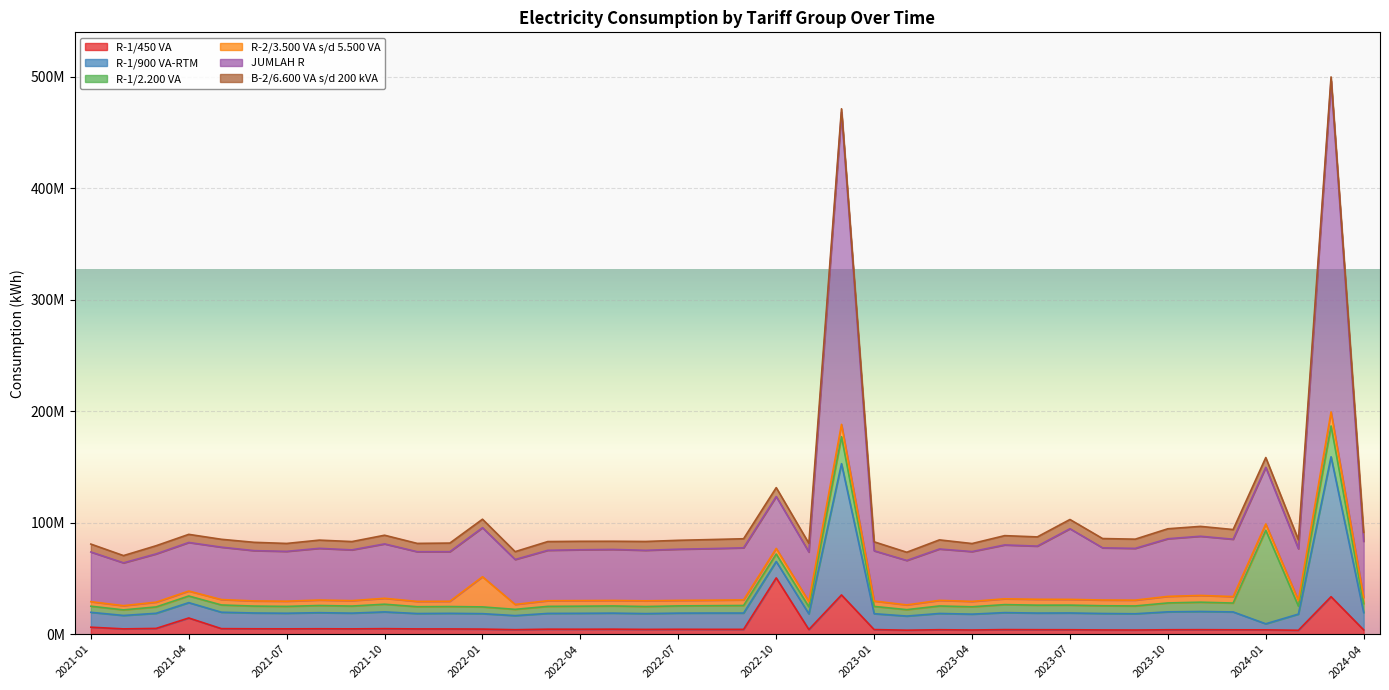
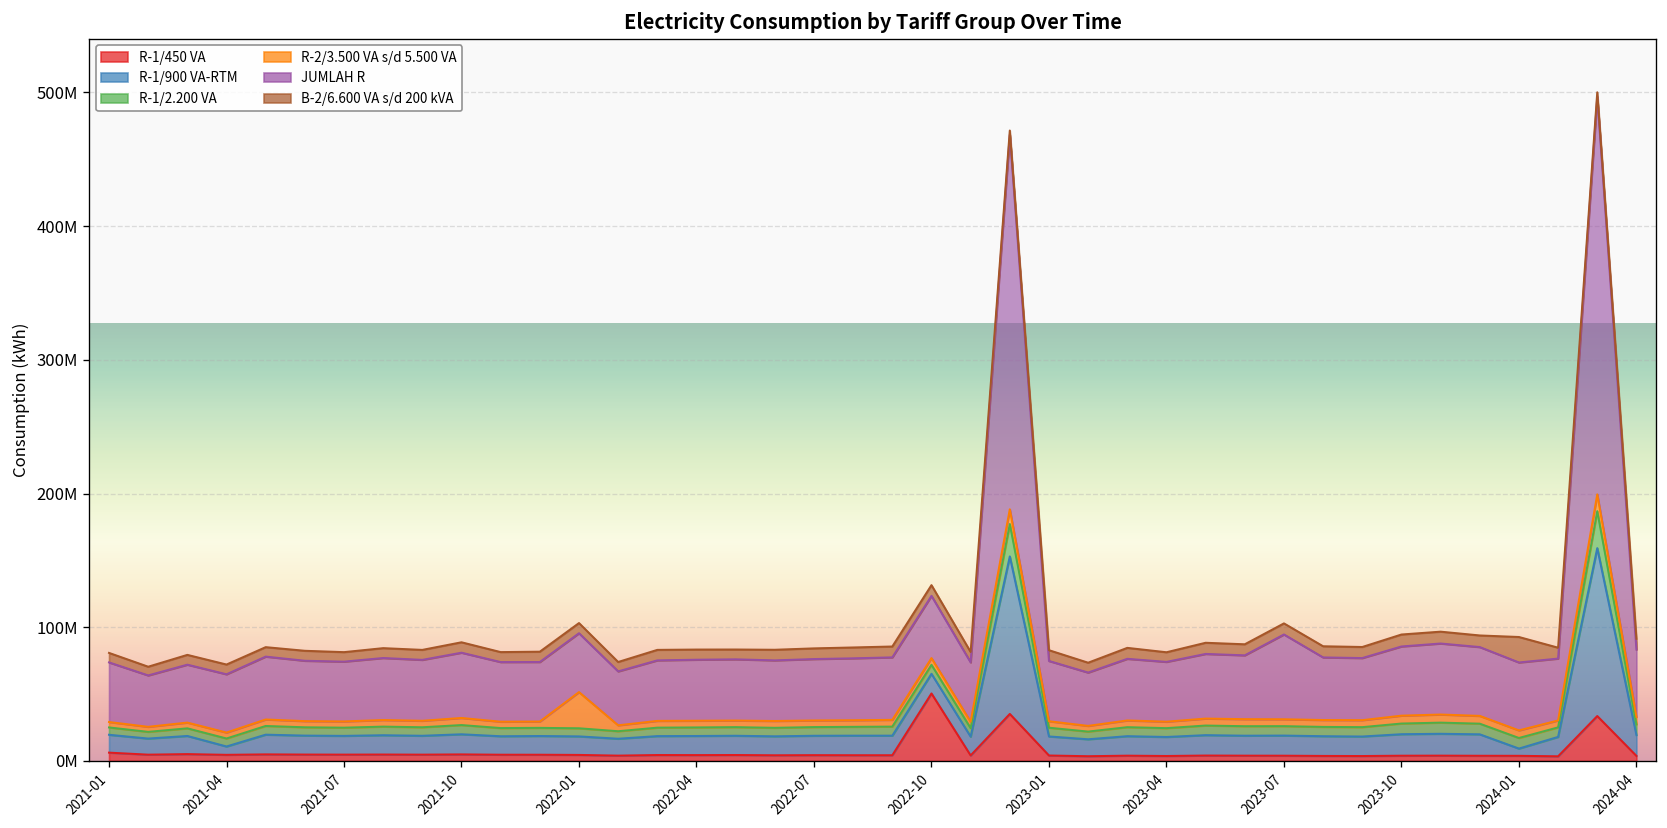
R-1/450 VA, 2021-04: 14000000 -> 5000000
R-1/900 VA-RTM, 2021-04: 14000000 -> 6000000
R-1/2.200 VA, 2024-01: 84000000 -> 8000000
B-2/6.600 VA s/d 200 kVA, 2024-01: 9000000 -> 19000000
